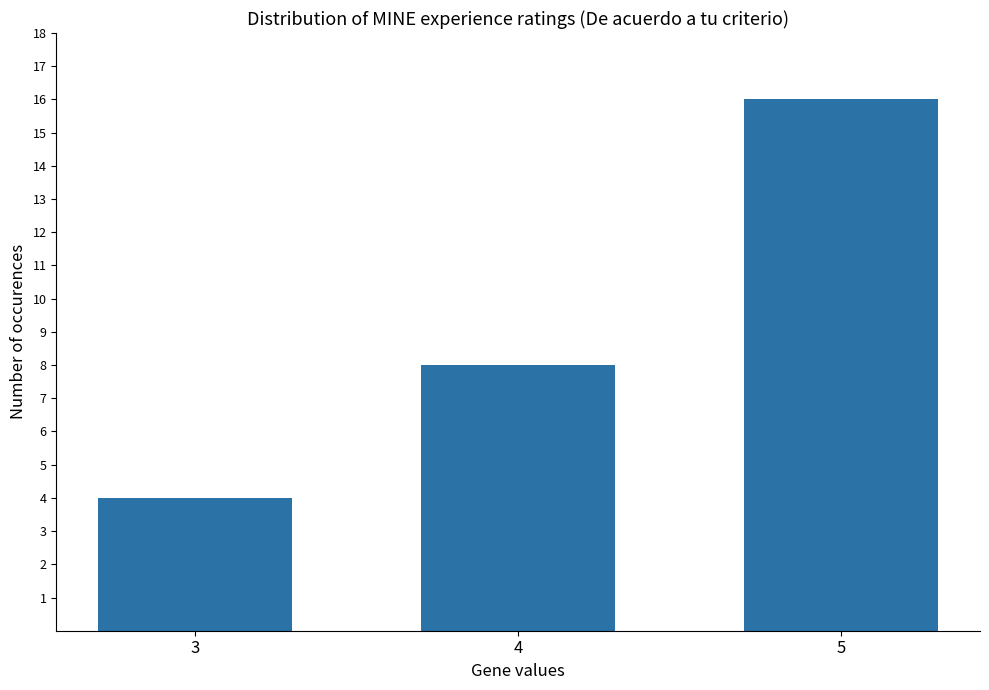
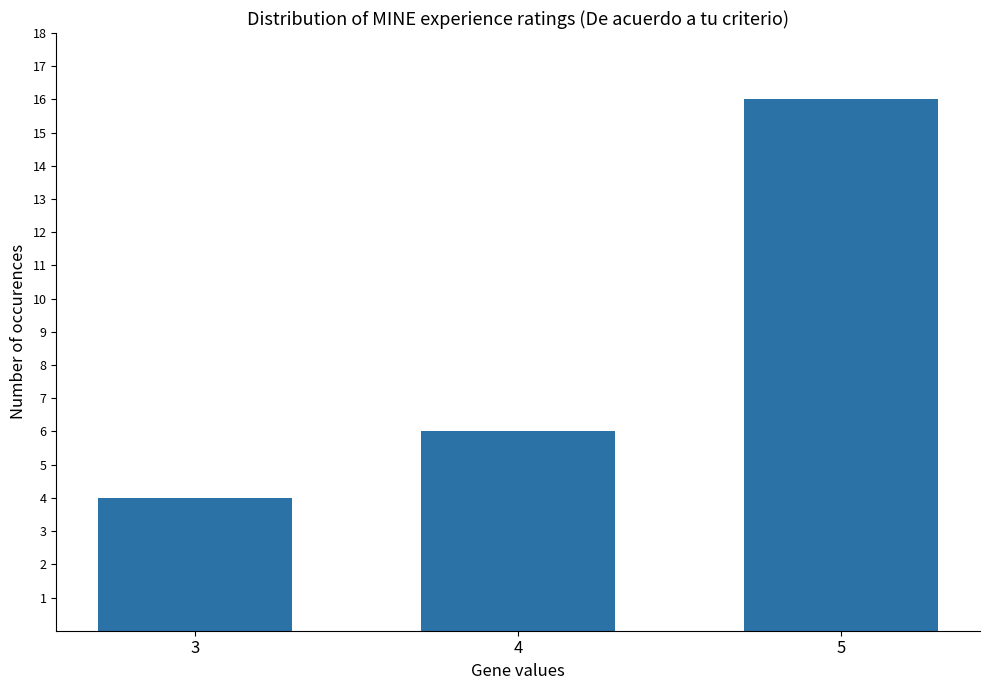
4: 8 -> 6
